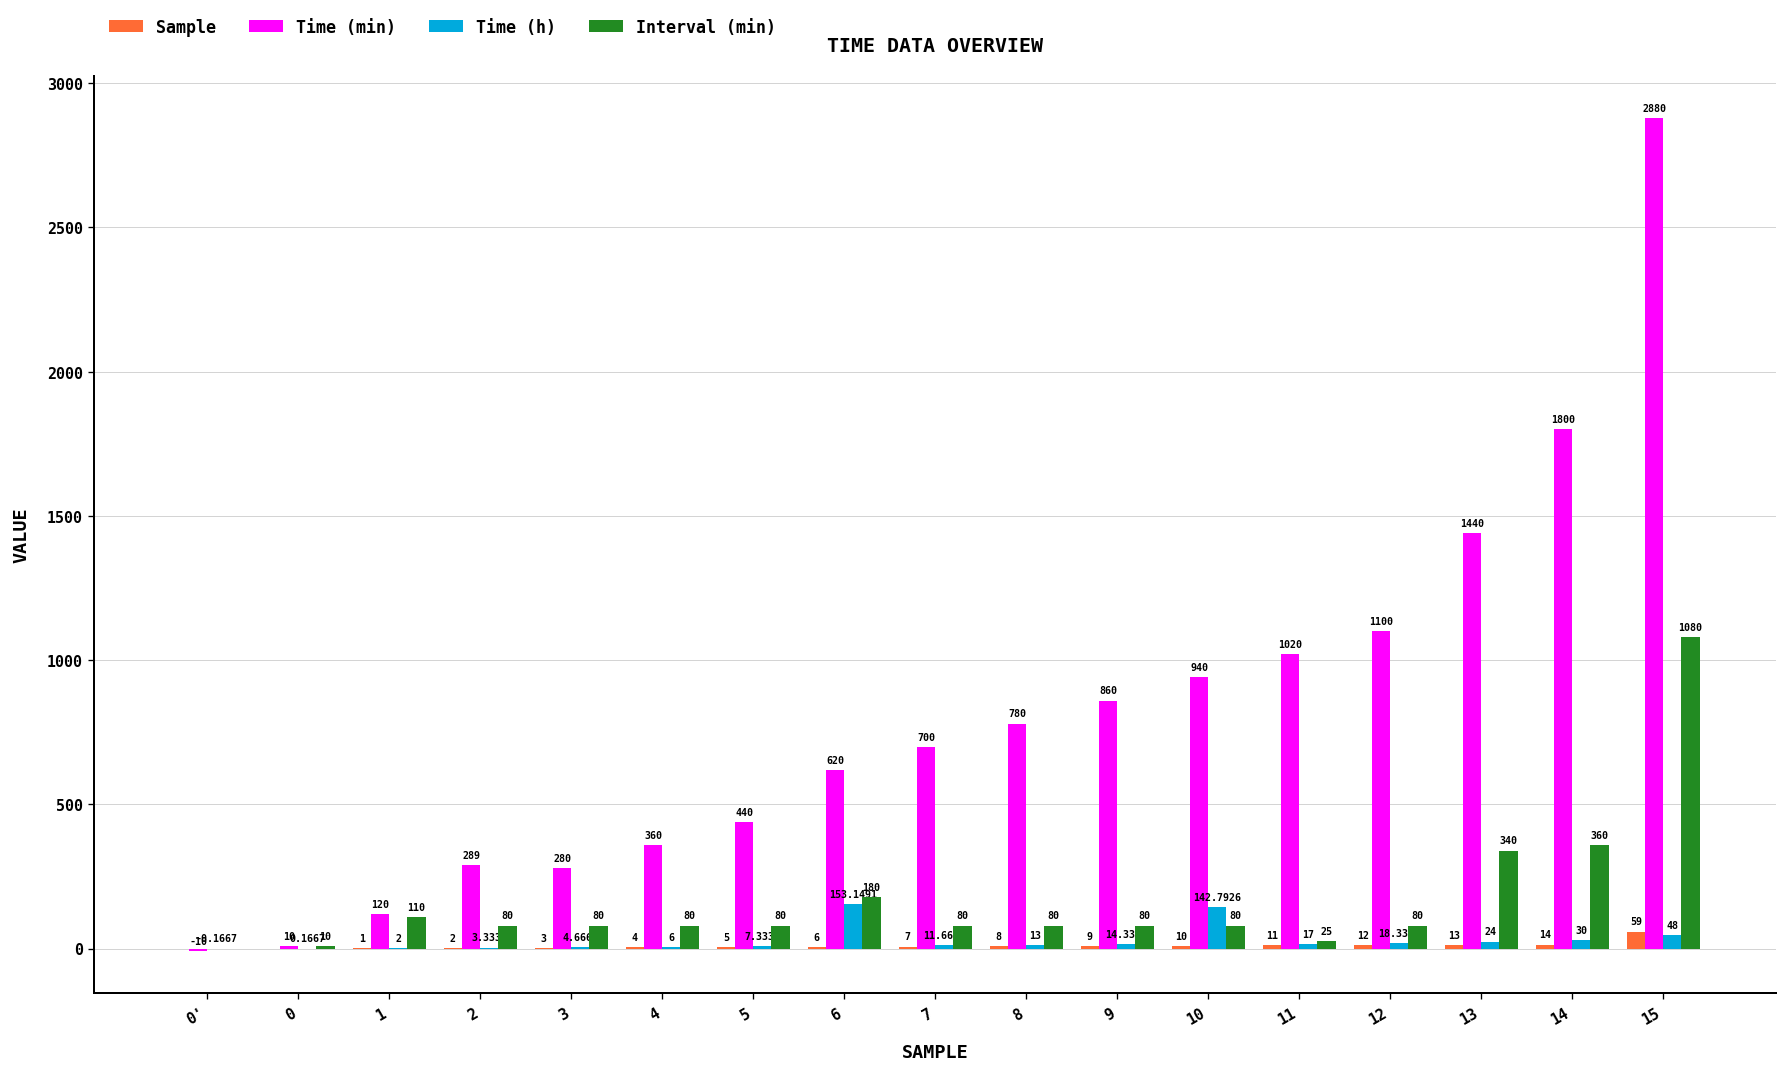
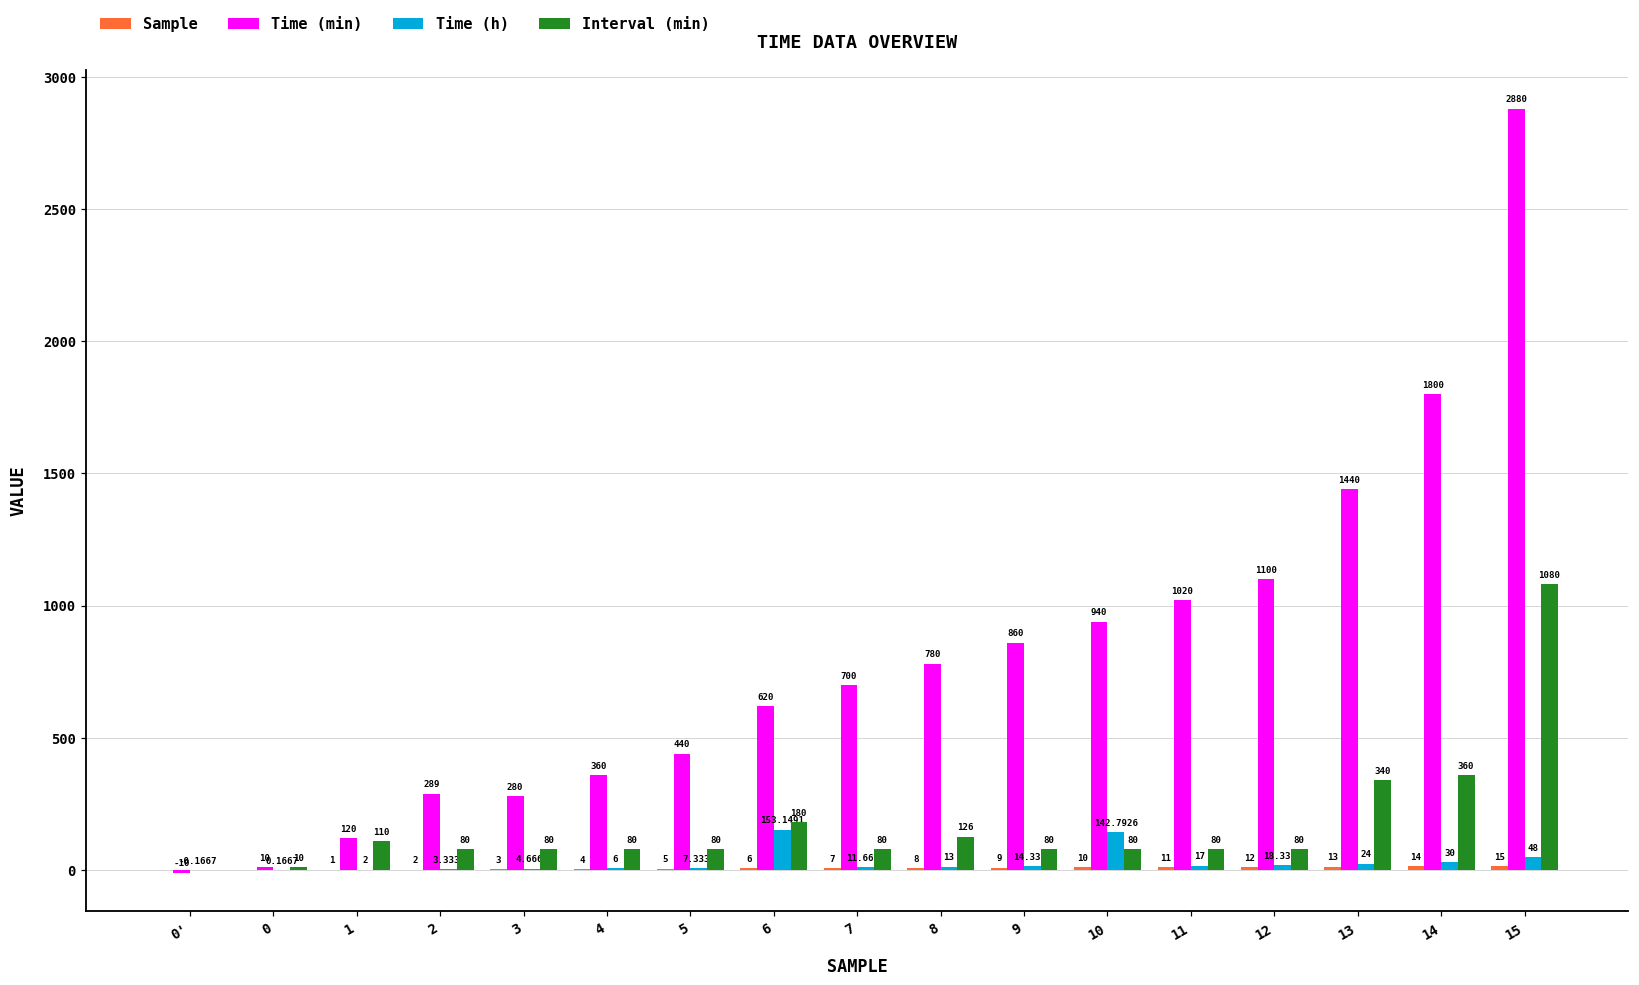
Interval (min), 8: 80 -> 126
Interval (min), 11: 25 -> 80
Sample, 15: 59 -> 15
